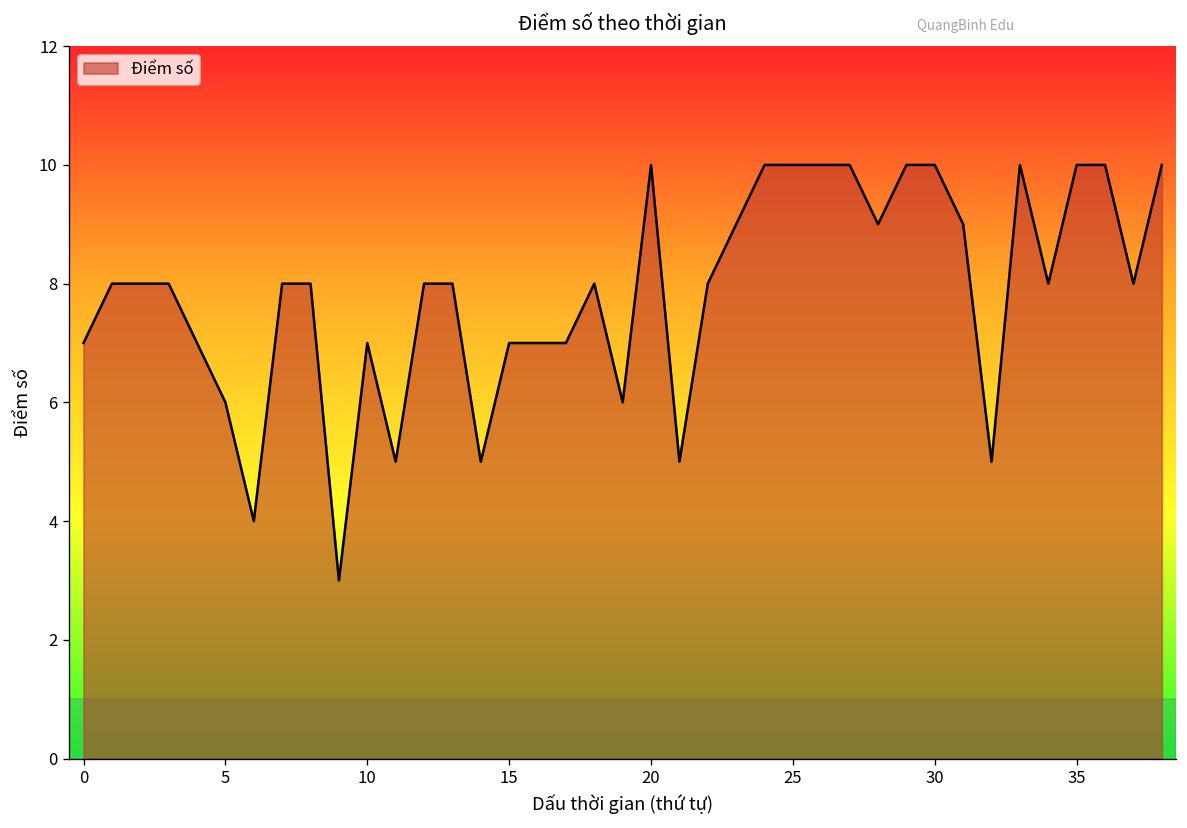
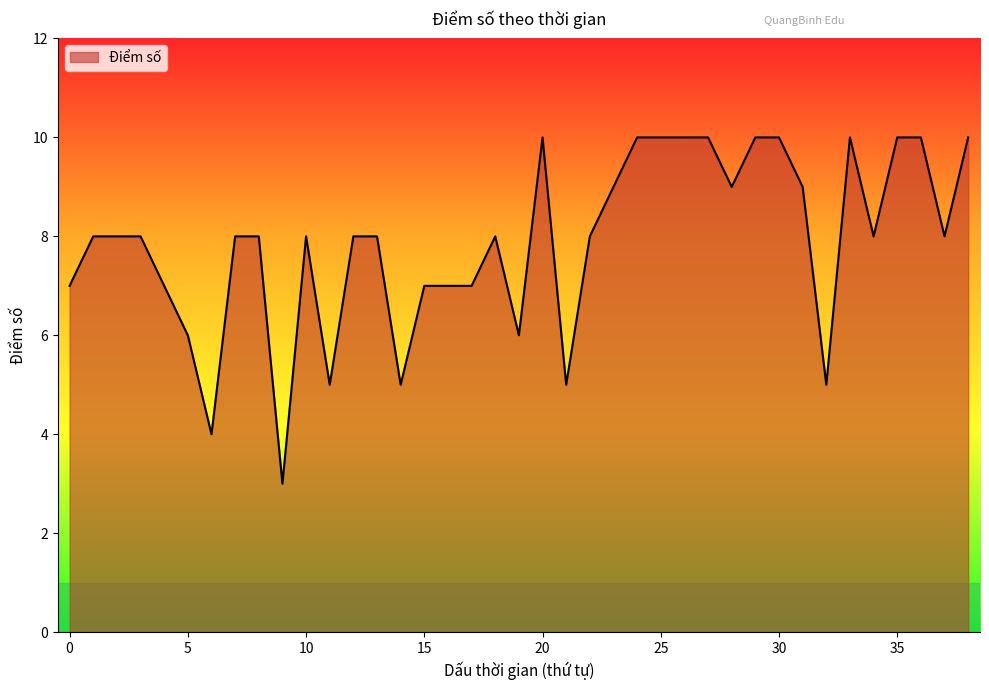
10: 7 -> 8
